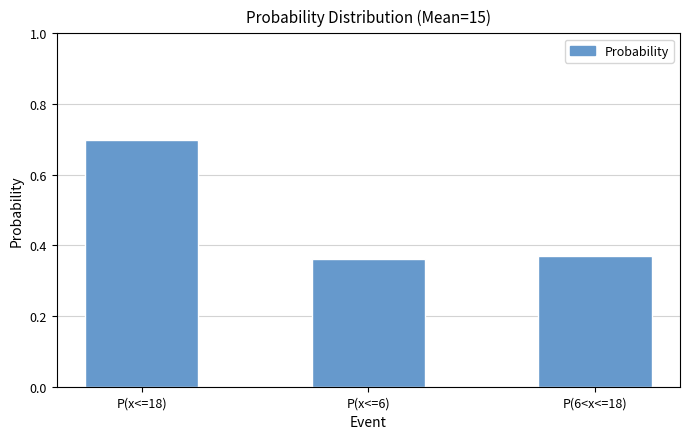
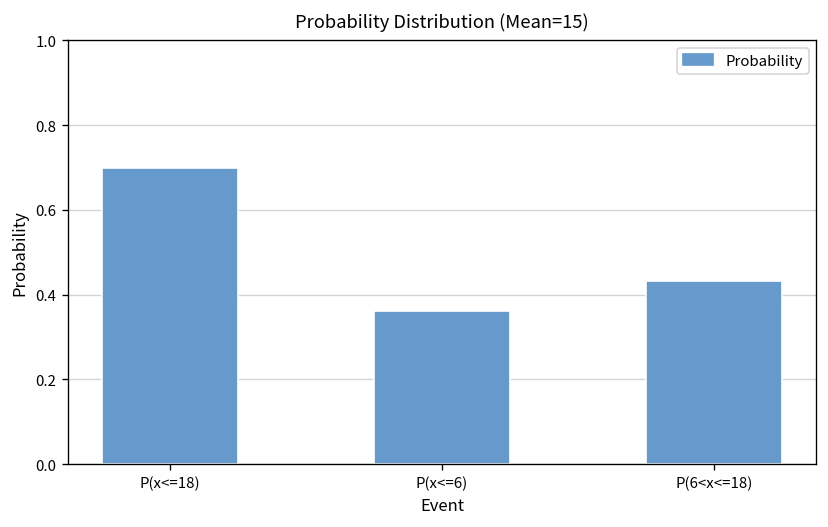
P(6<x<=18): 0.37 -> 0.43
